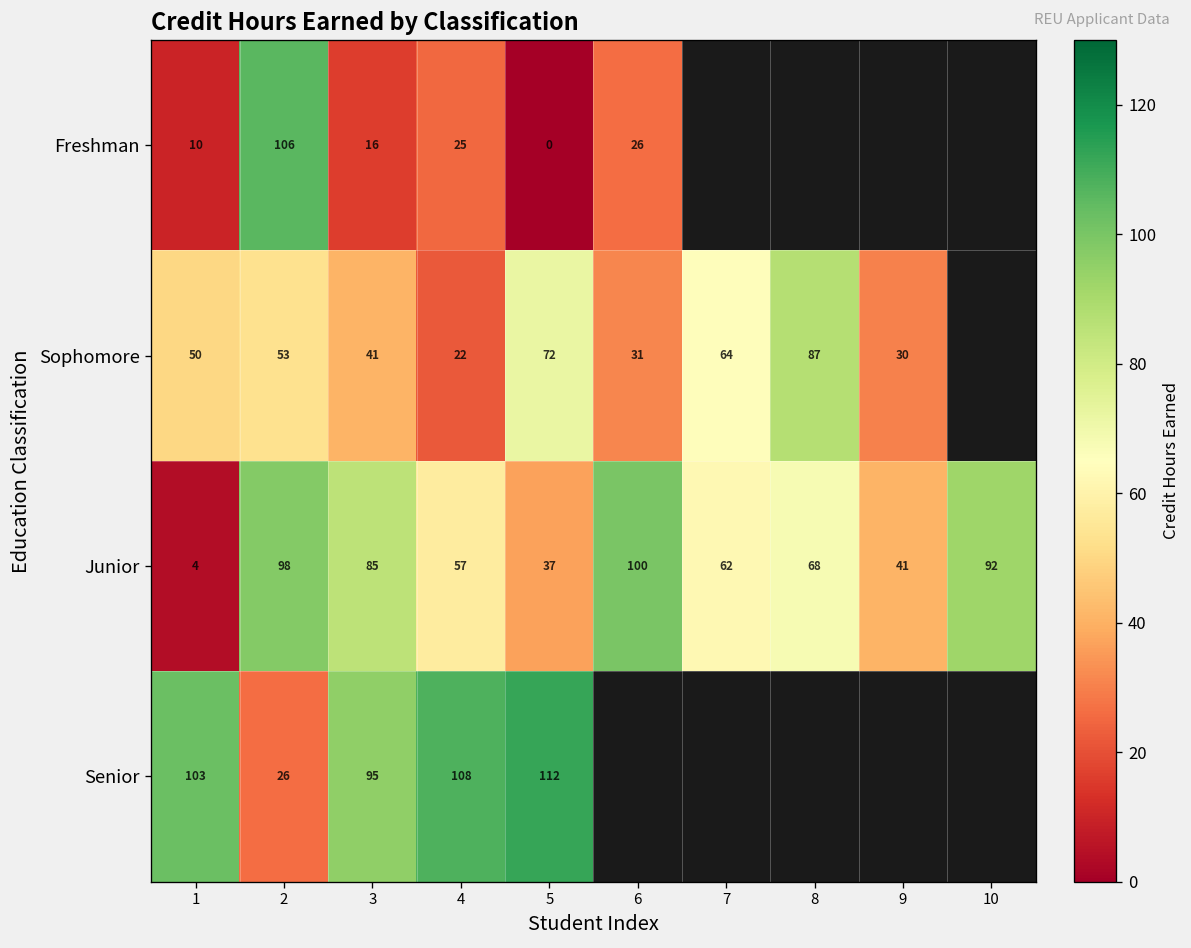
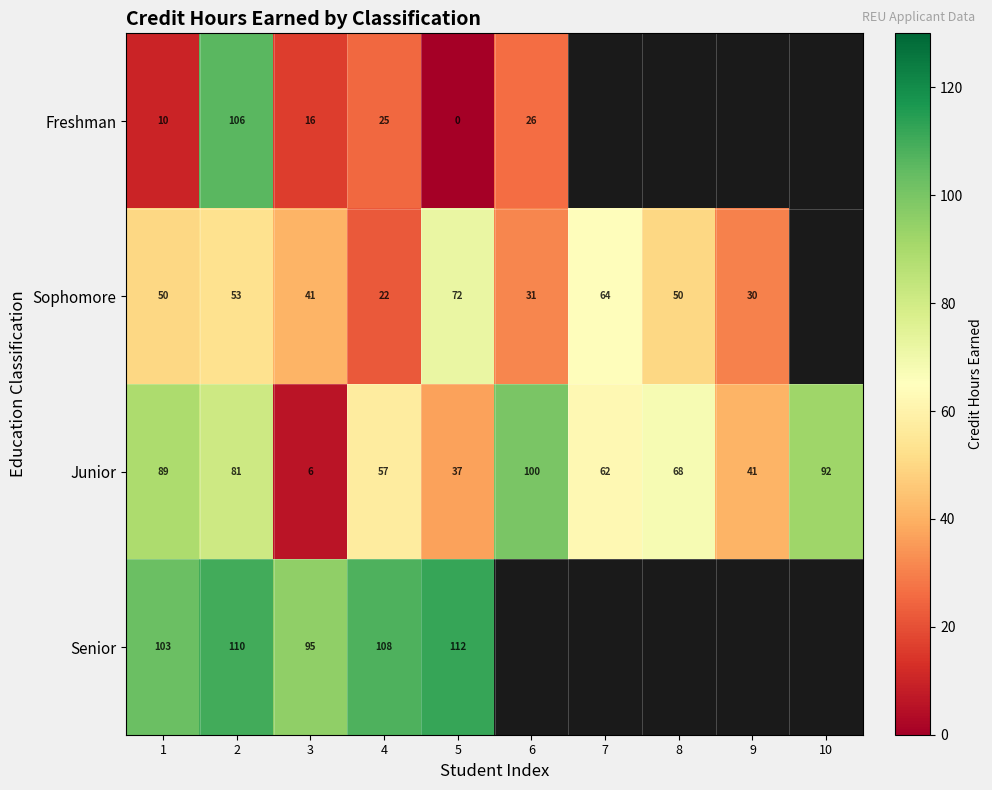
Sophomore, 8: 87 -> 50
Junior, 1: 4 -> 89
Junior, 2: 98 -> 81
Junior, 3: 85 -> 6
Senior, 2: 26 -> 110
